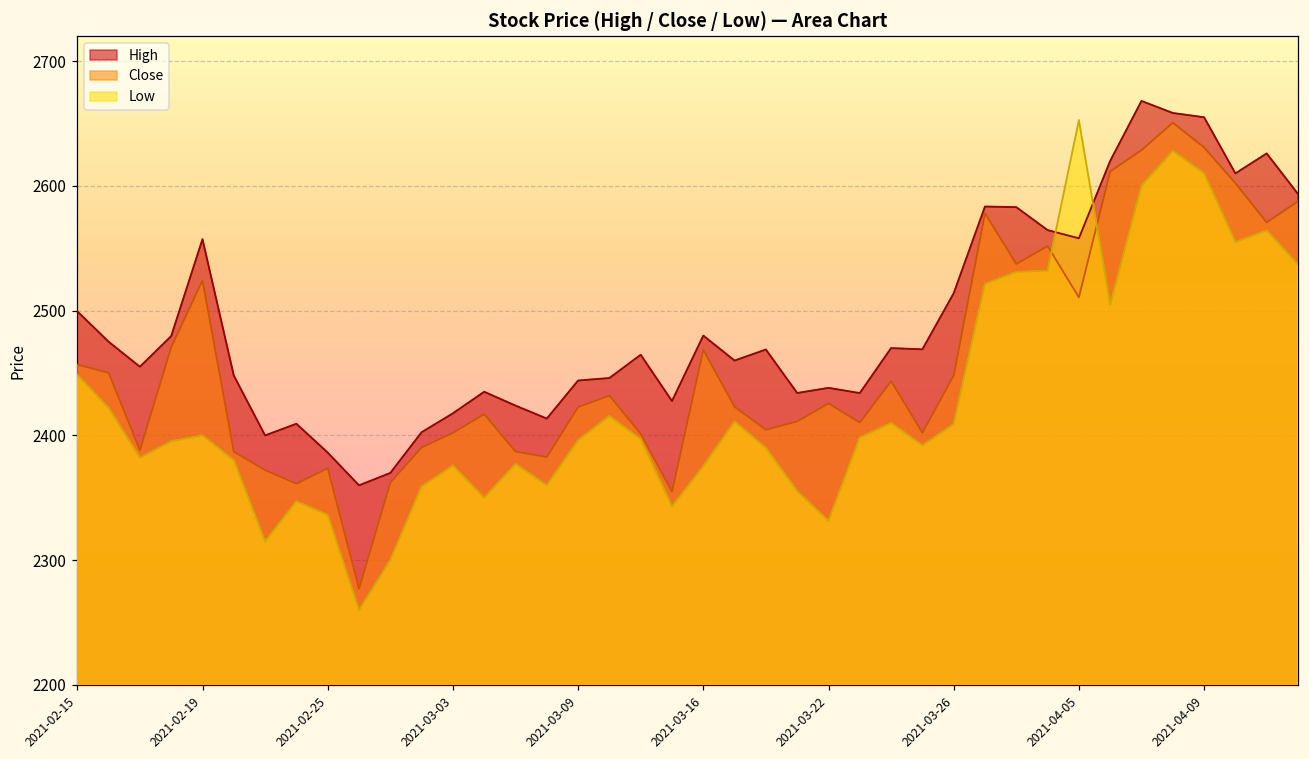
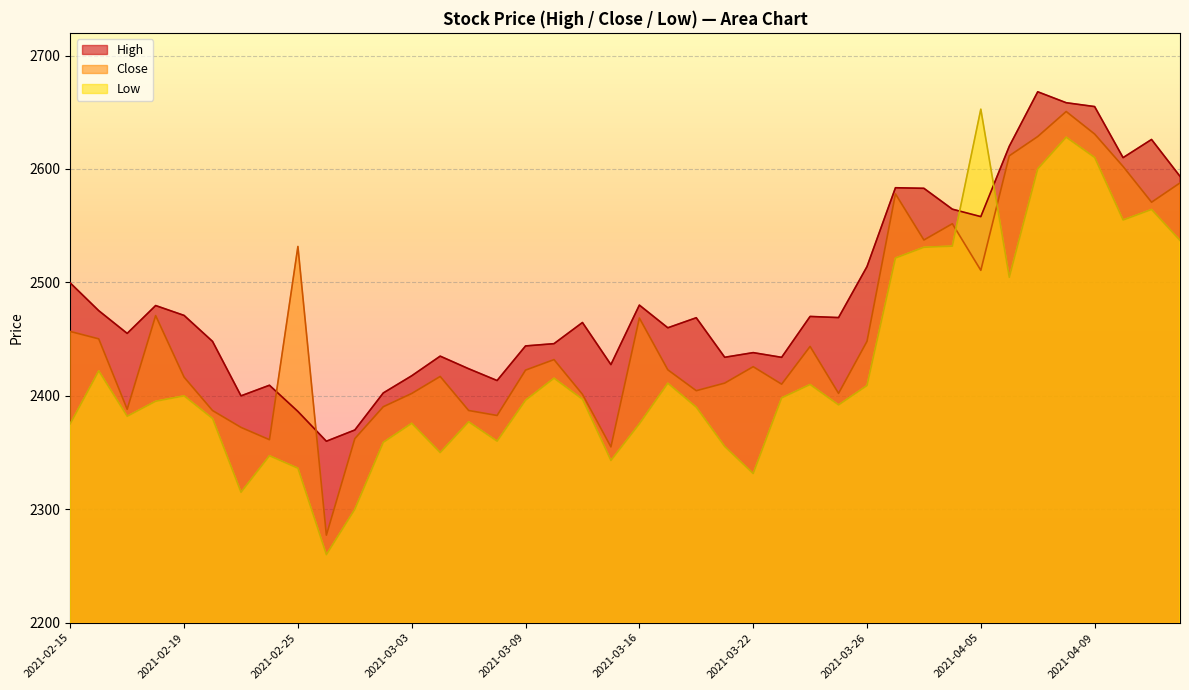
Low, 2021-02-15: 2449 -> 2375
High, 2021-02-19: 2557 -> 2471
Close, 2021-02-19: 2524 -> 2416
Close, 2021-02-25: 2374 -> 2532
